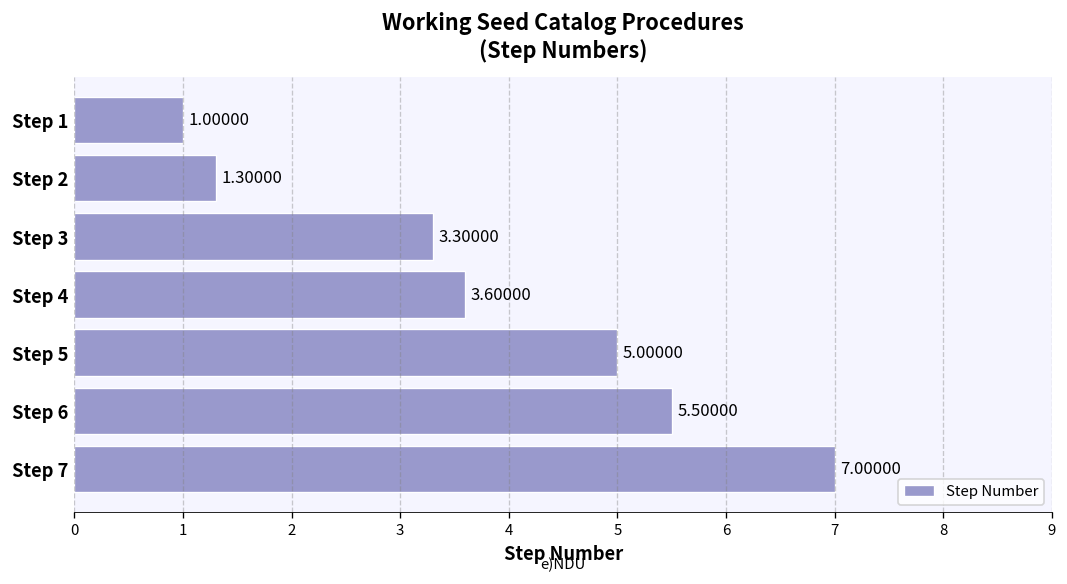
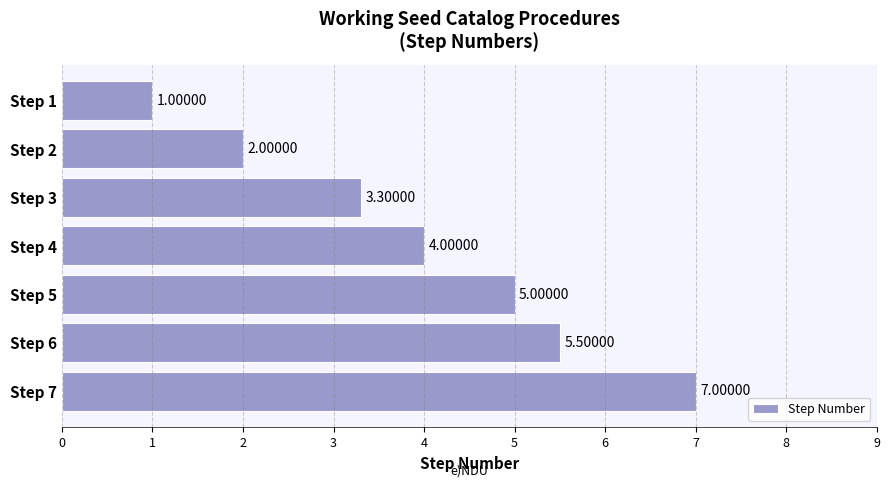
Step 2: 1.30000 -> 2.00000
Step 4: 3.60000 -> 4.00000
